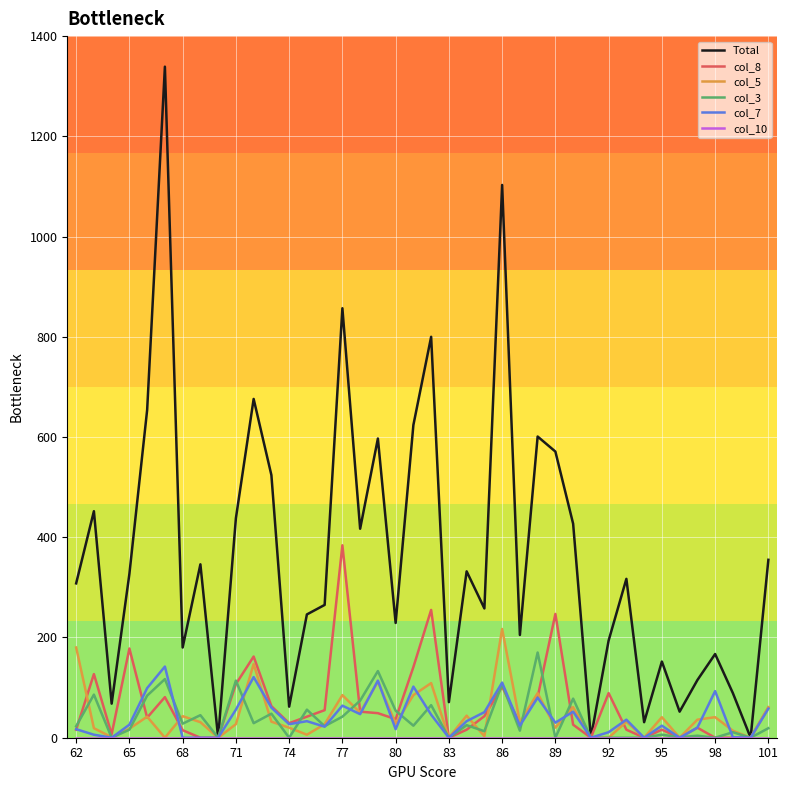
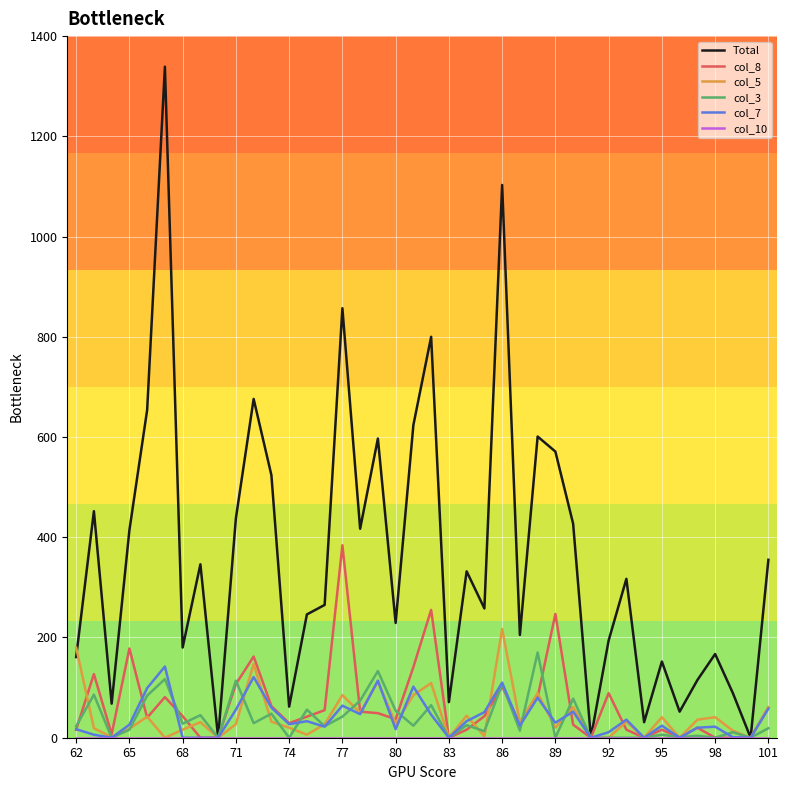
Total, 62: 310 -> 160
Total, 65: 330 -> 410
col_8, 68: 20 -> 40
col_5, 68: 40 -> 20
col_7, 98: 90 -> 20
